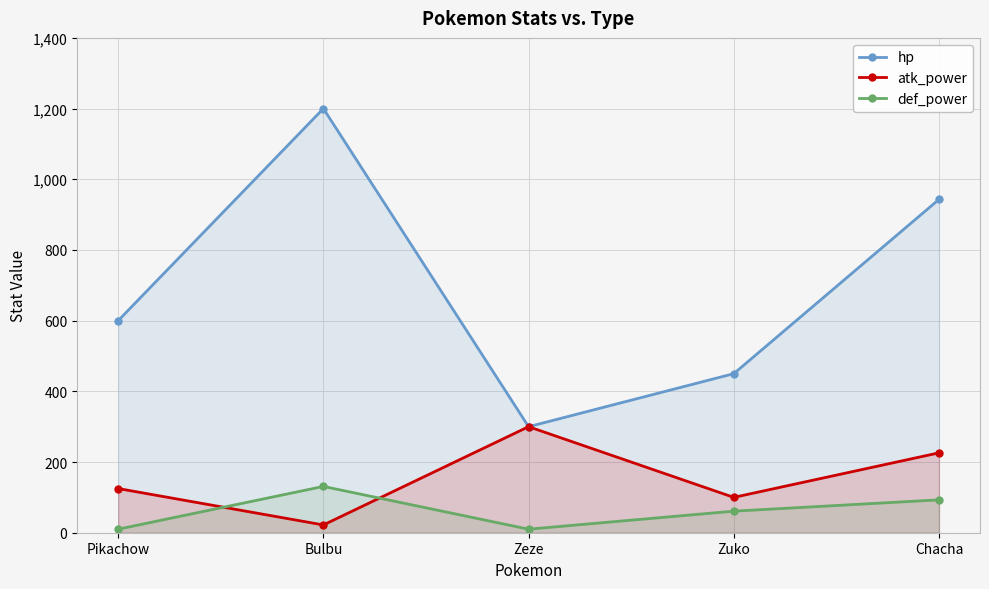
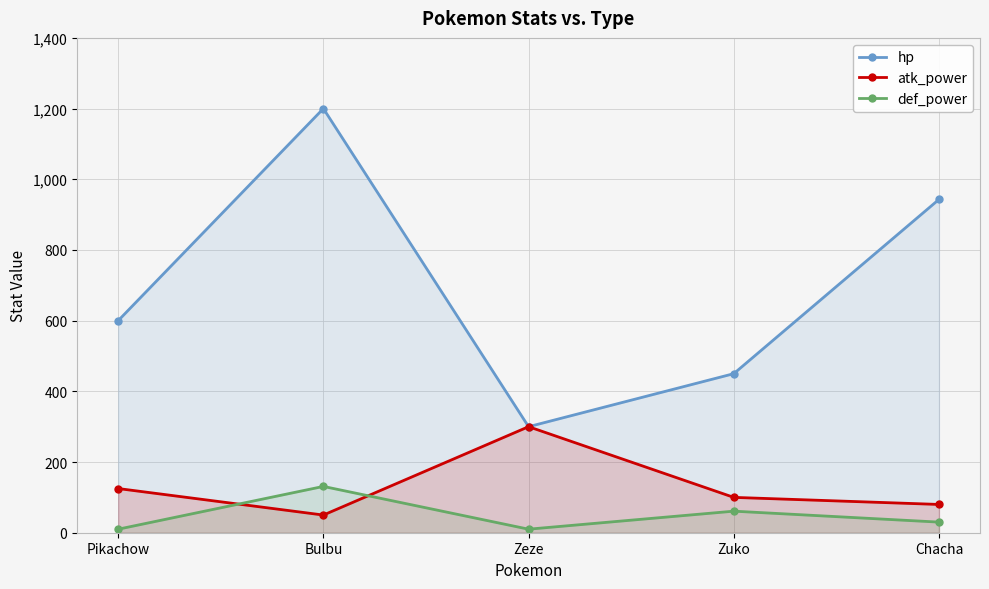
atk_power, Bulbu: 20 -> 50
atk_power, Chacha: 230 -> 80
def_power, Chacha: 90 -> 30
